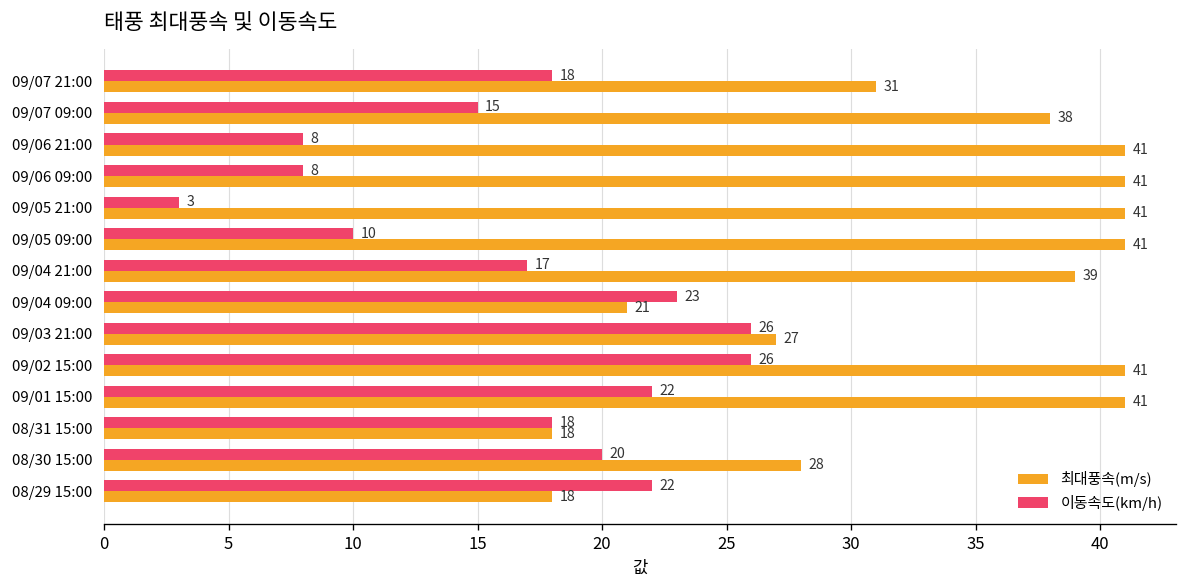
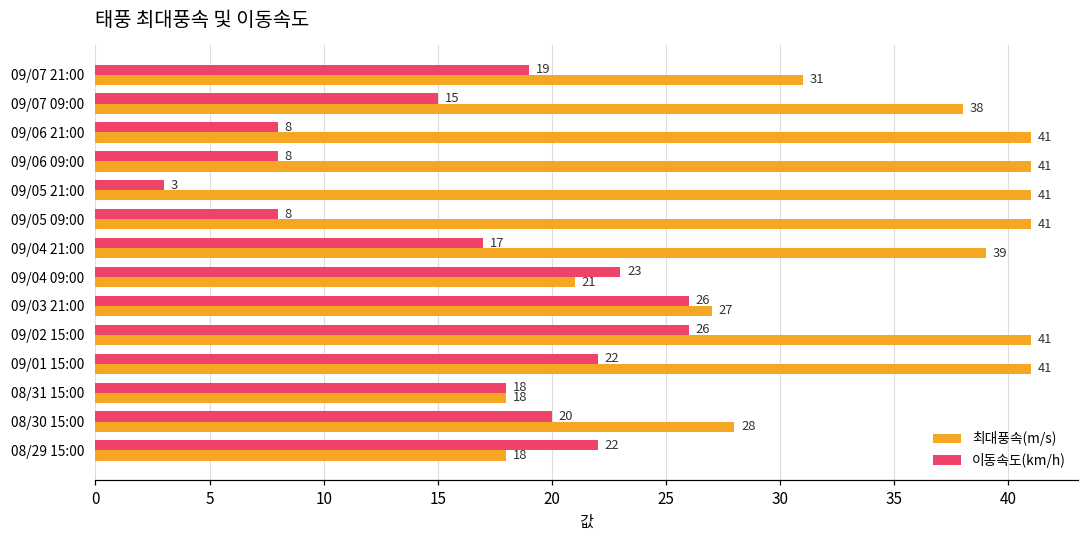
이동속도(km/h), 09/07 21:00: 18 -> 19
이동속도(km/h), 09/05 09:00: 10 -> 8
